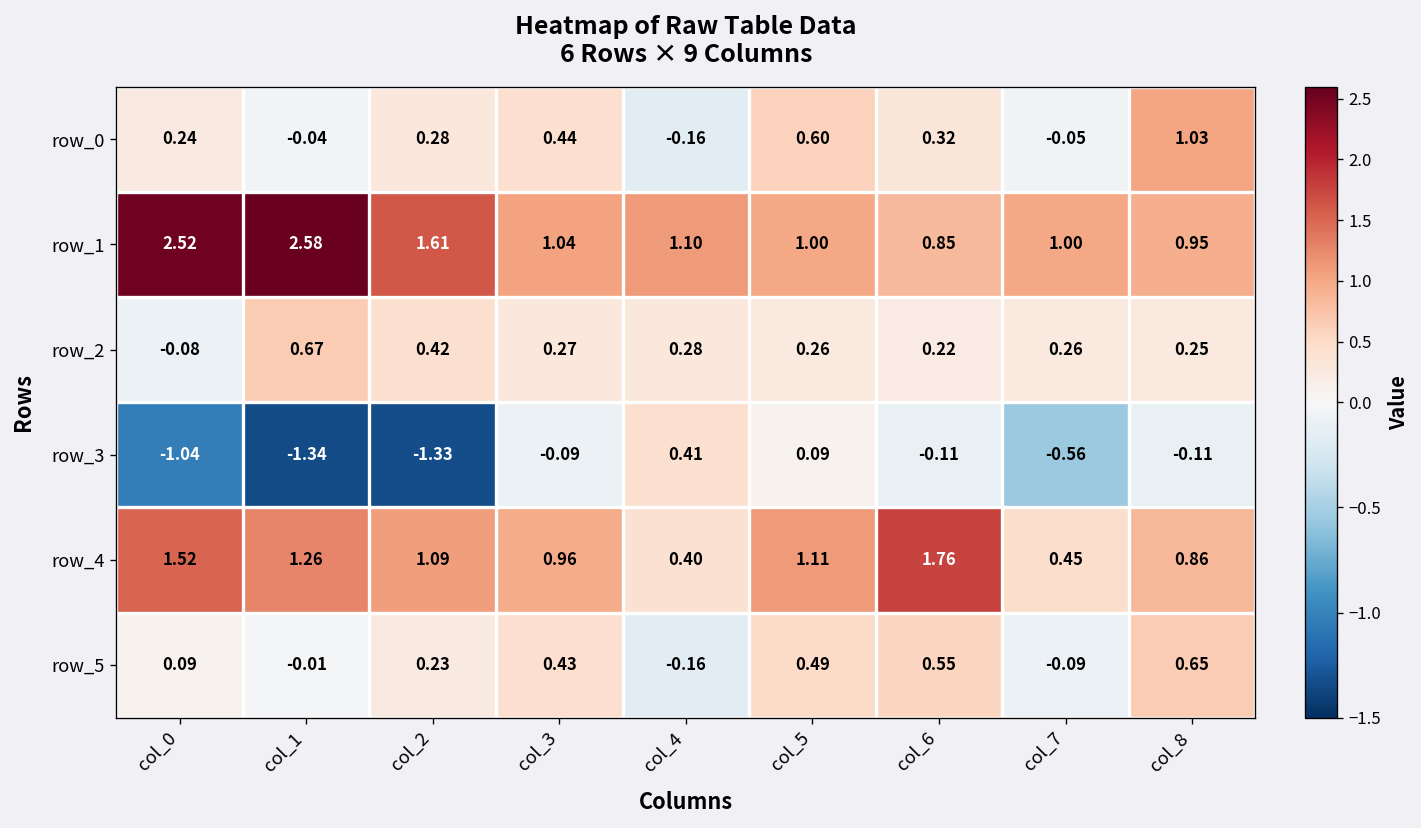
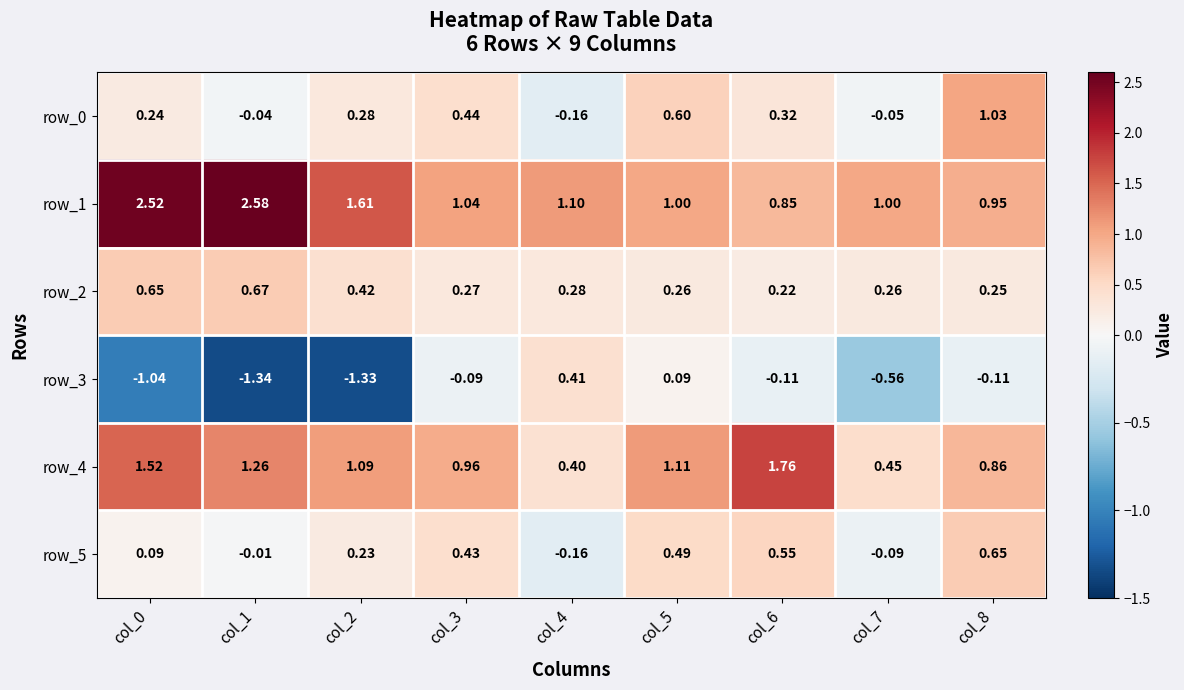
row_2, col_0: -0.08 -> 0.65
